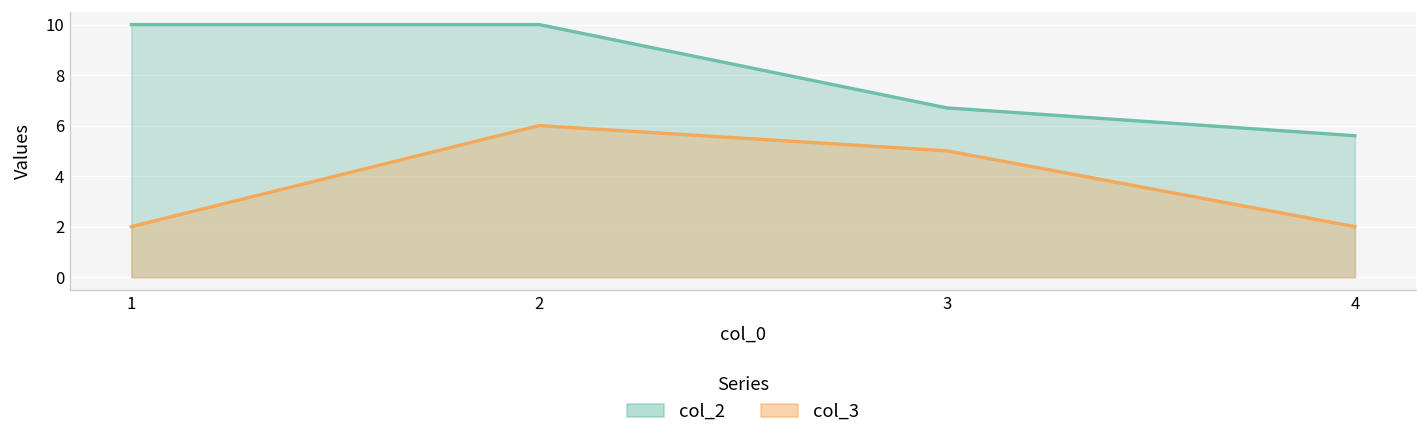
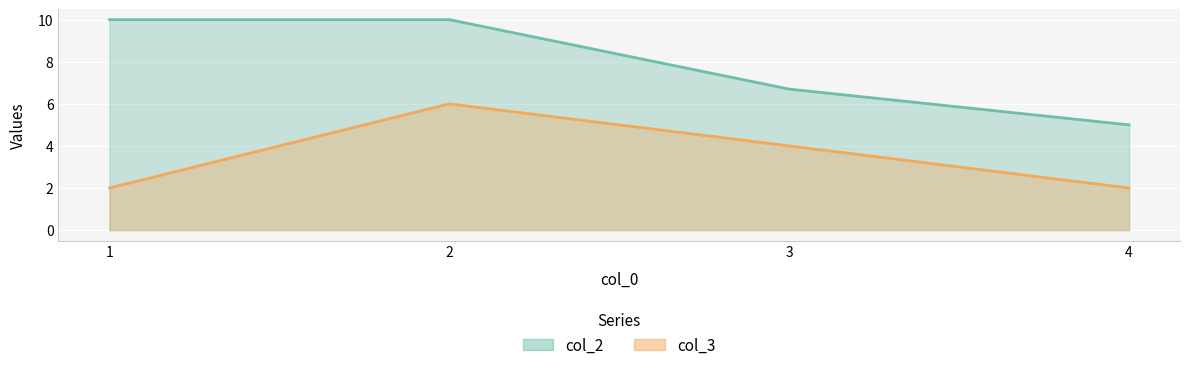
col_3, 3: 5 -> 4
col_2, 4: 5.6 -> 5.0
